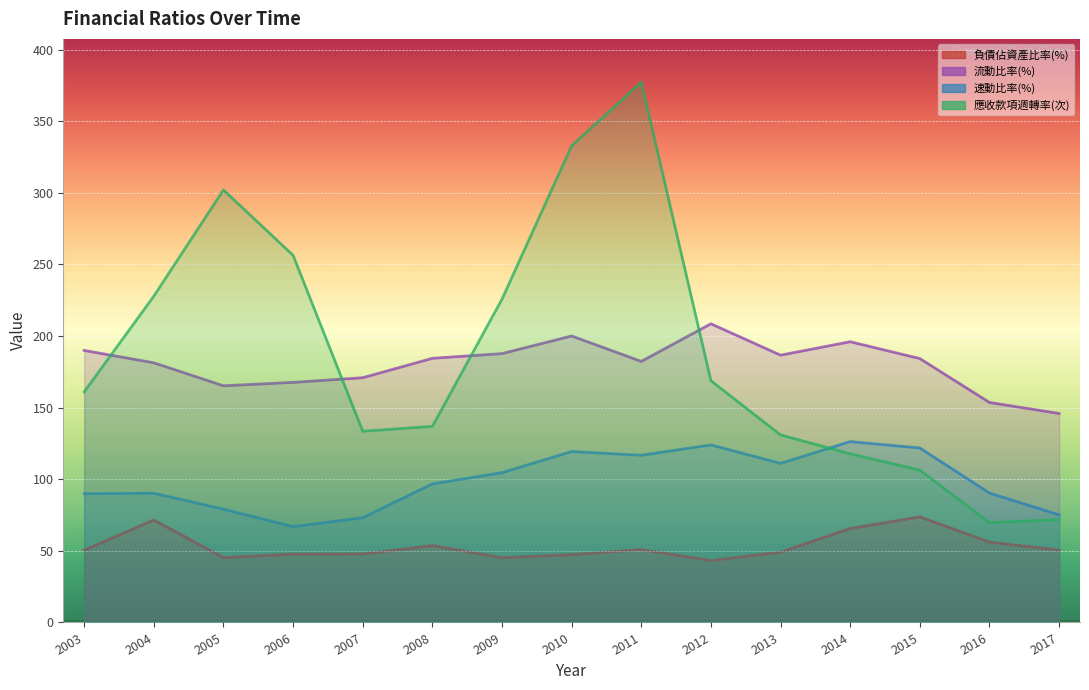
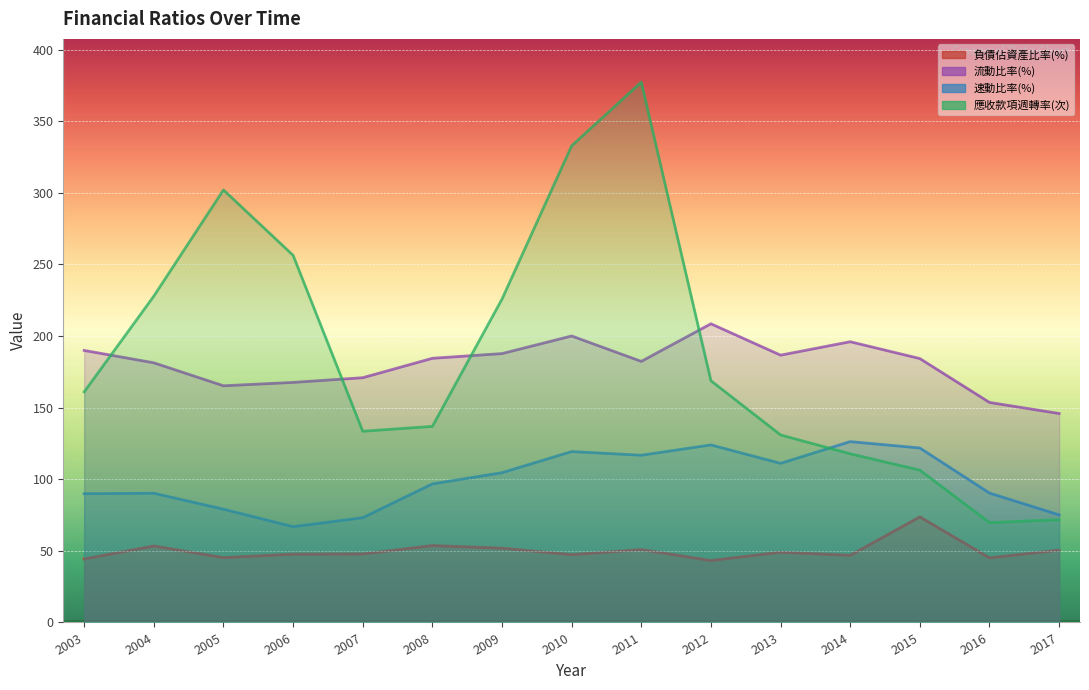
負債佔資產比率(%), 2003: 50 -> 44
負債佔資產比率(%), 2004: 72 -> 53
負債佔資產比率(%), 2009: 45 -> 52
負債佔資產比率(%), 2014: 66 -> 47
負債佔資產比率(%), 2016: 56 -> 45
